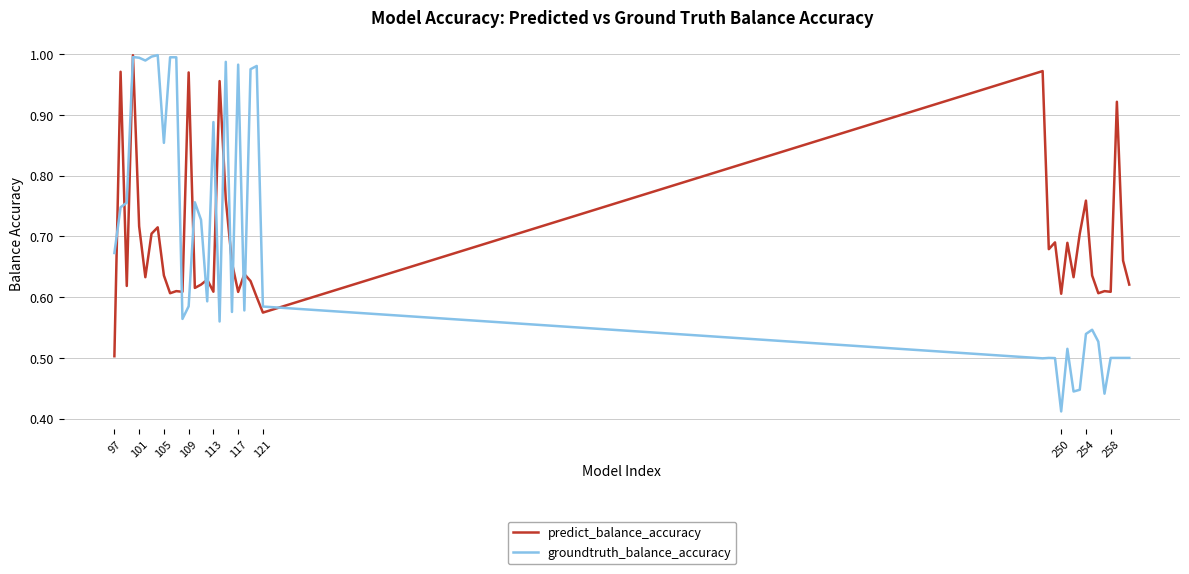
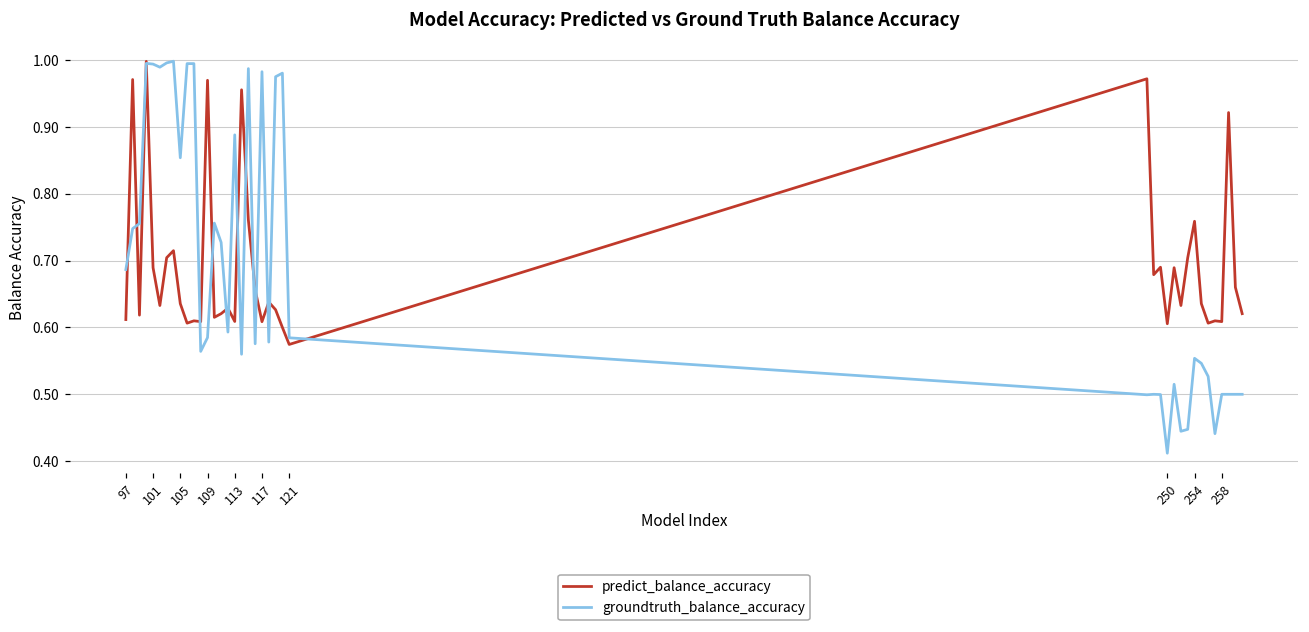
predict_balance_accuracy, 97: 0.50 -> 0.61
groundtruth_balance_accuracy, 97: 0.67 -> 0.69
predict_balance_accuracy, 101: 0.72 -> 0.69
groundtruth_balance_accuracy, 254: 0.54 -> 0.55
